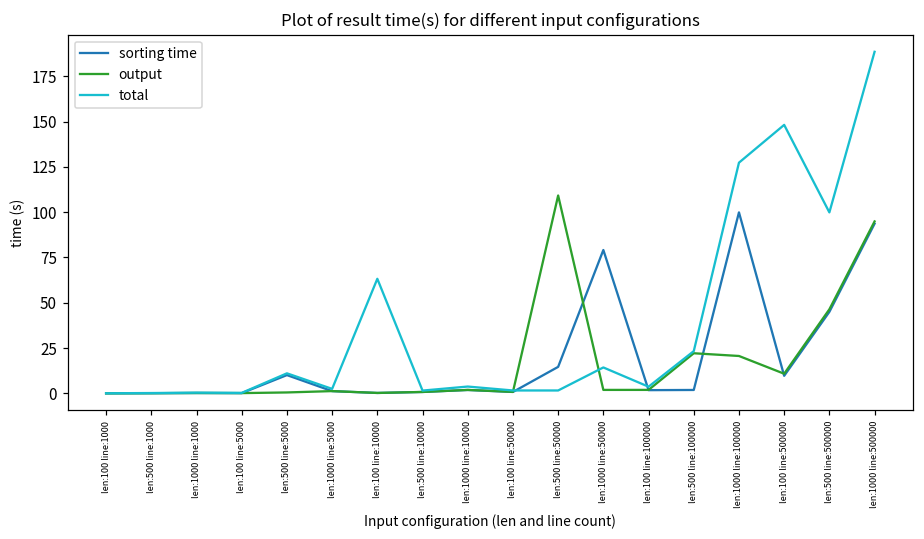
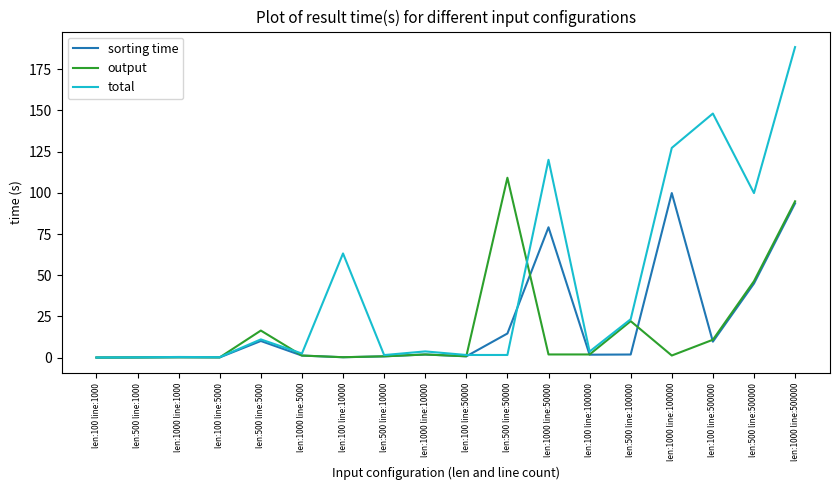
output, len:500 line:5000: 0 -> 16
total, len:1000 line:50000: 14 -> 120
output, len:1000 line:100000: 21 -> 1
